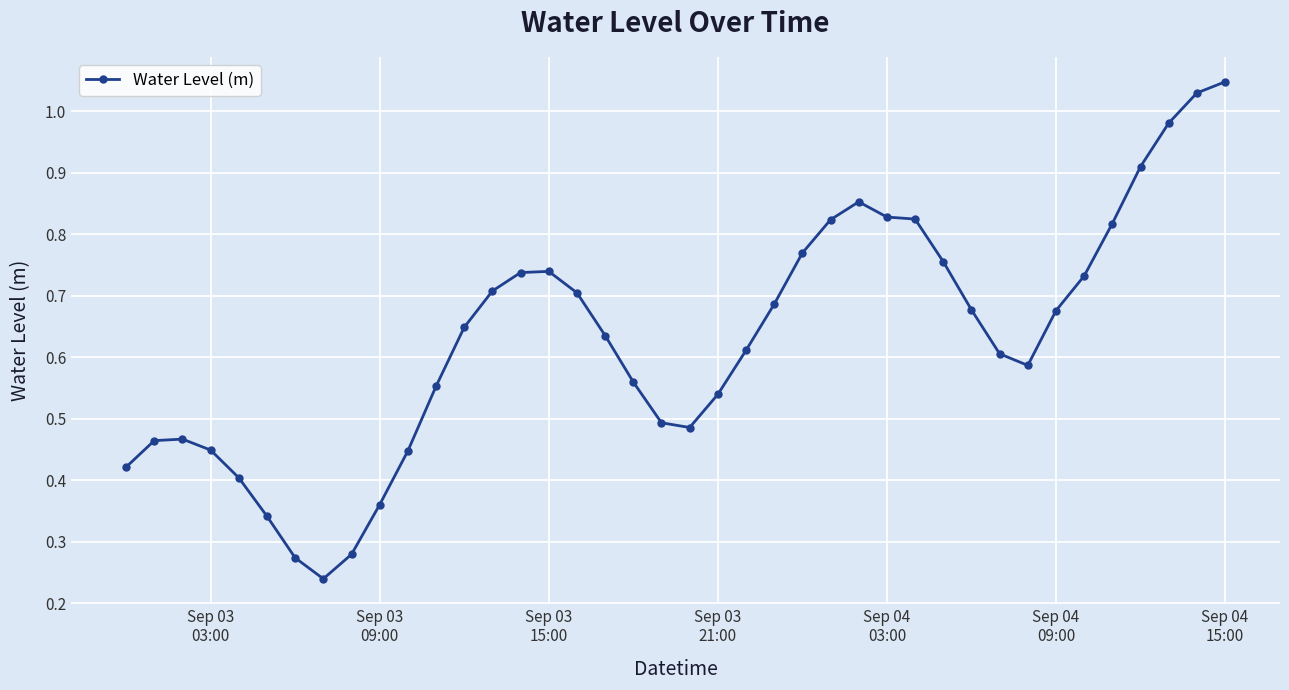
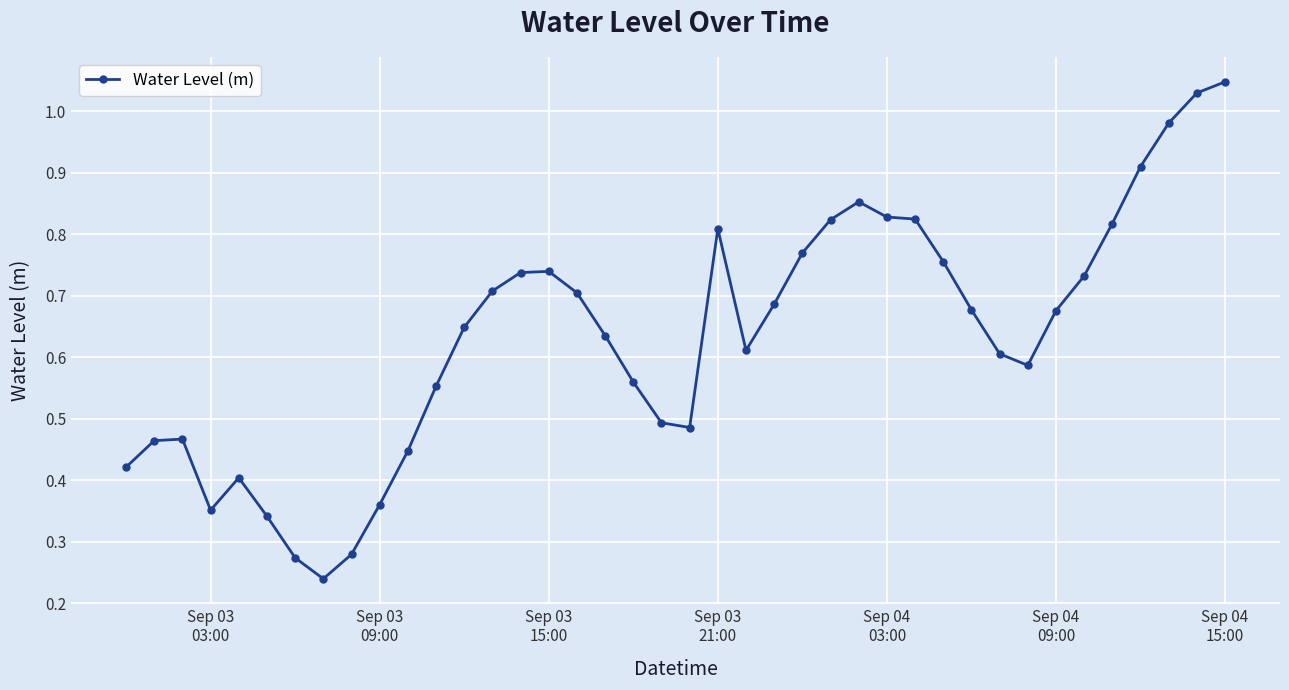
Sep 03 03:00: 0.45 -> 0.35
Sep 03 21:00: 0.54 -> 0.81
